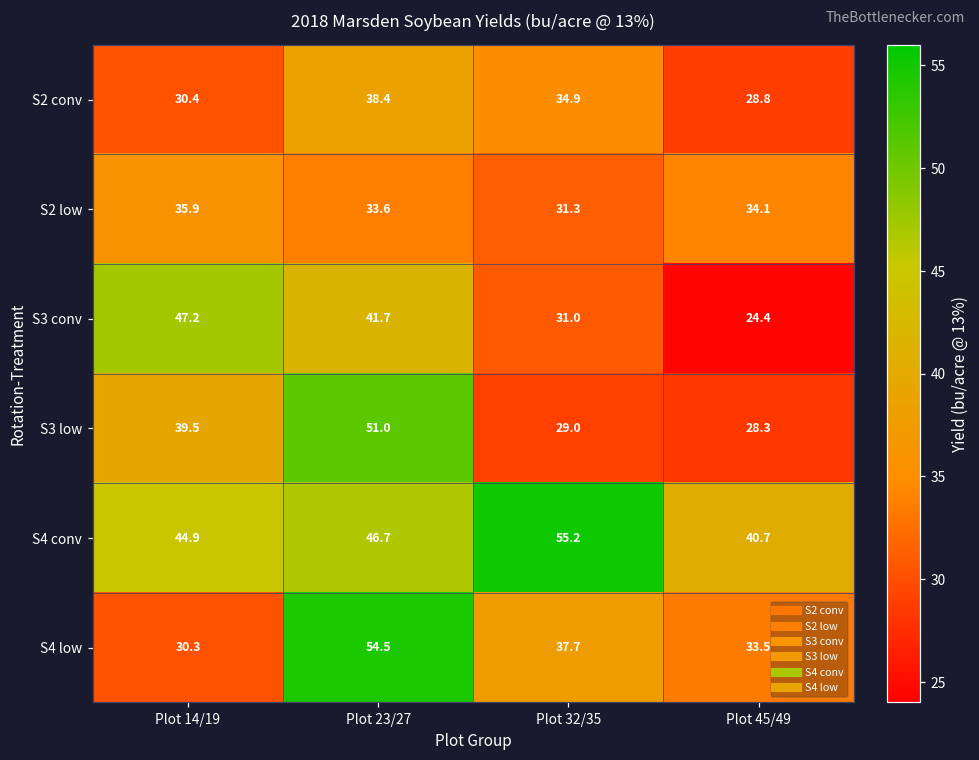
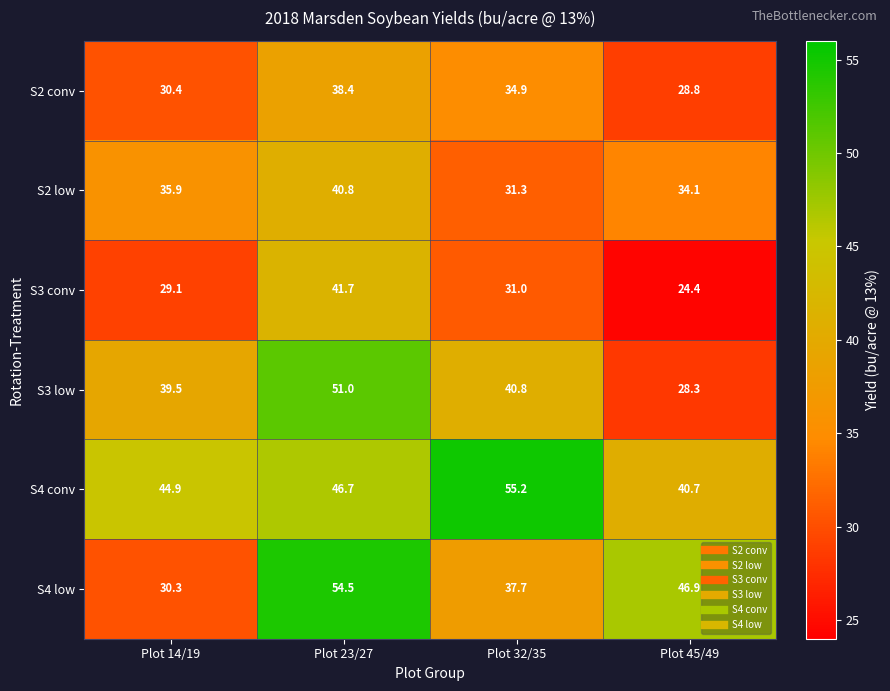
S2 low, Plot 23/27: 33.6 -> 40.8
S3 conv, Plot 14/19: 47.2 -> 29.1
S3 low, Plot 32/35: 29.0 -> 40.8
S4 low, Plot 45/49: 33.5 -> 46.9
